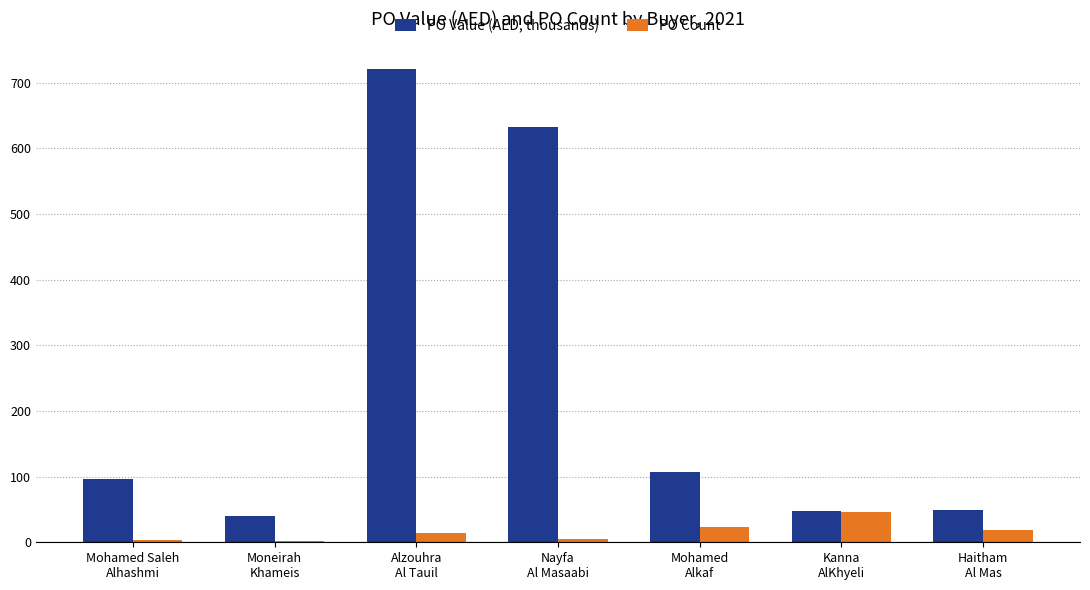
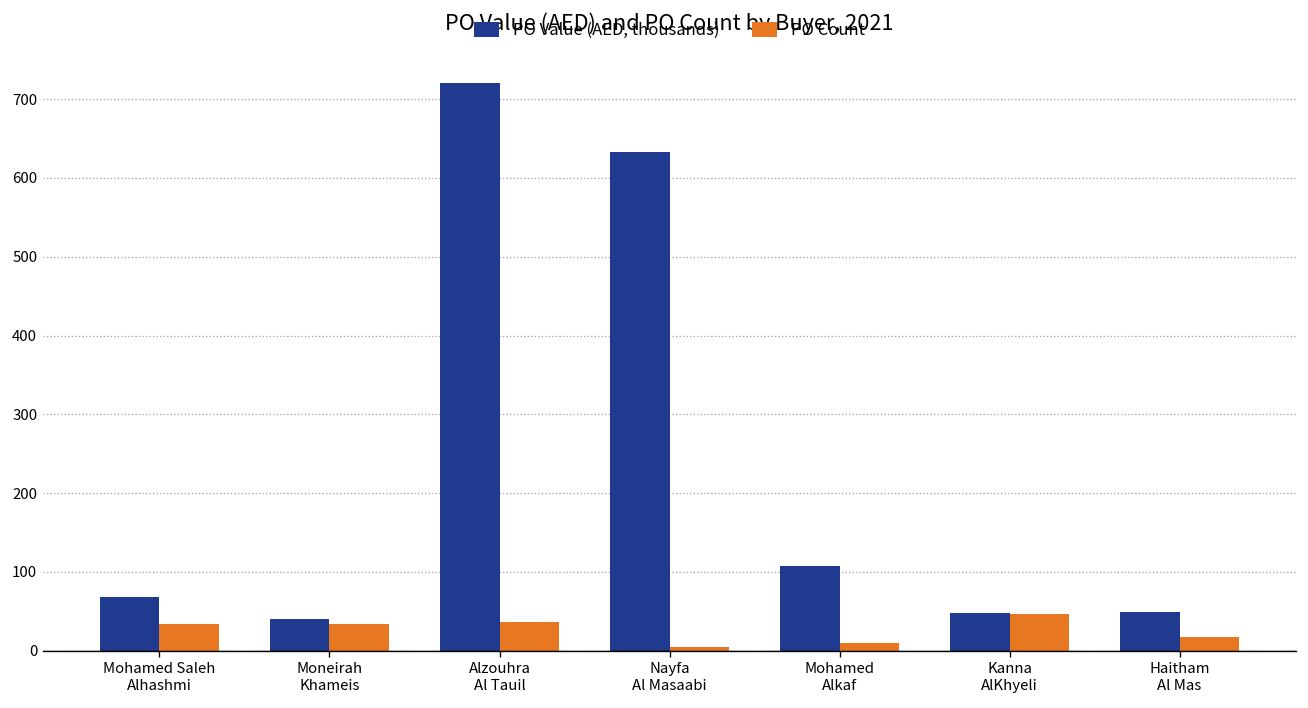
PO Value (AED, thousands), Mohamed Saleh Alhashmi: 100 -> 70
PO Count, Mohamed Saleh Alhashmi: 0 -> 30
PO Count, Moneirah Khameis: 0 -> 30
PO Count, Alzouhra Al Tauil: 10 -> 40
PO Count, Mohamed Alkaf: 20 -> 10
